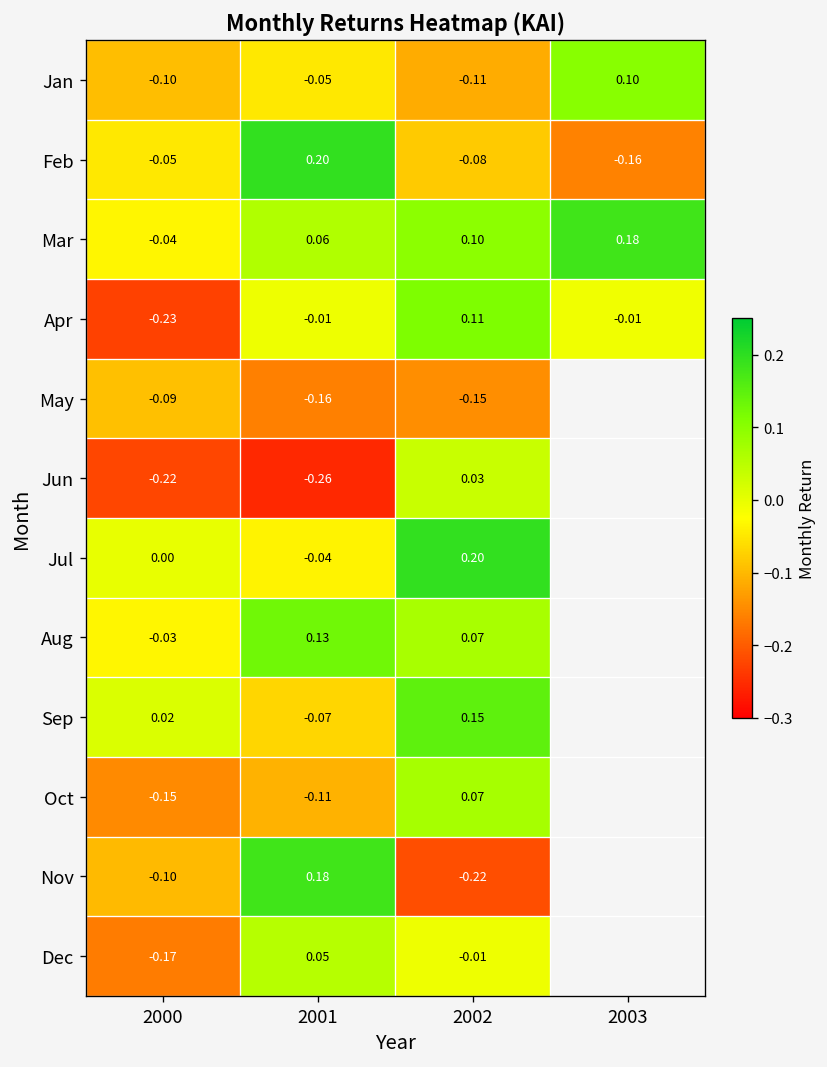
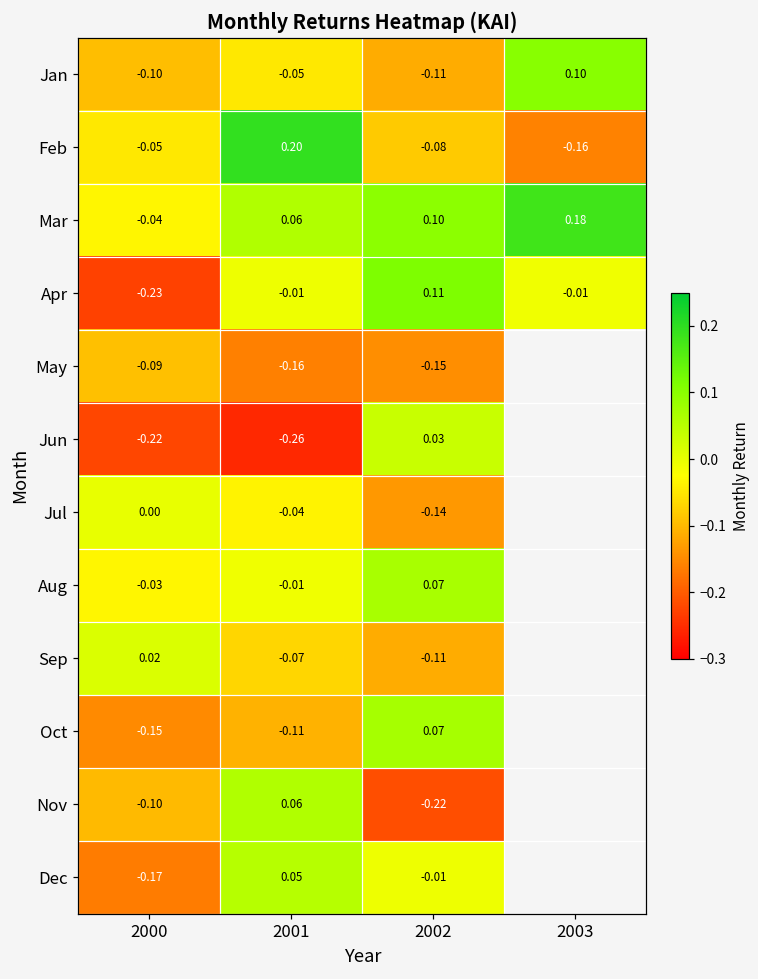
Jul, 2002: 0.20 -> -0.14
Aug, 2001: 0.13 -> -0.01
Sep, 2002: 0.15 -> -0.11
Nov, 2001: 0.18 -> 0.06
